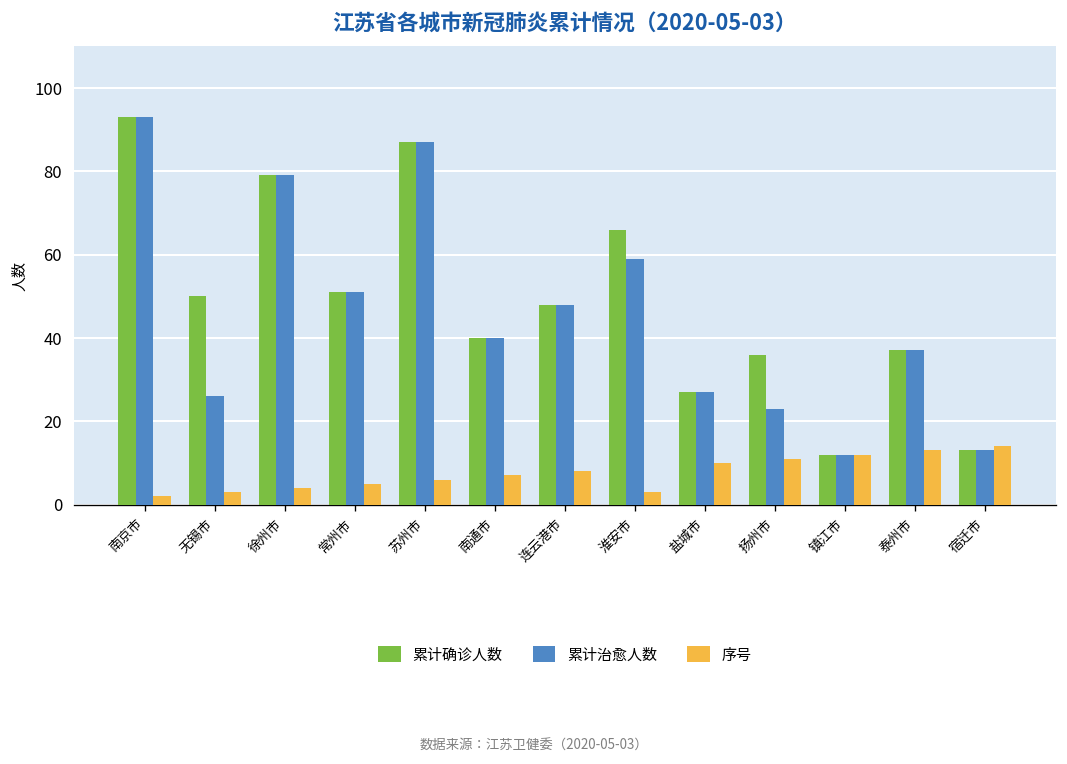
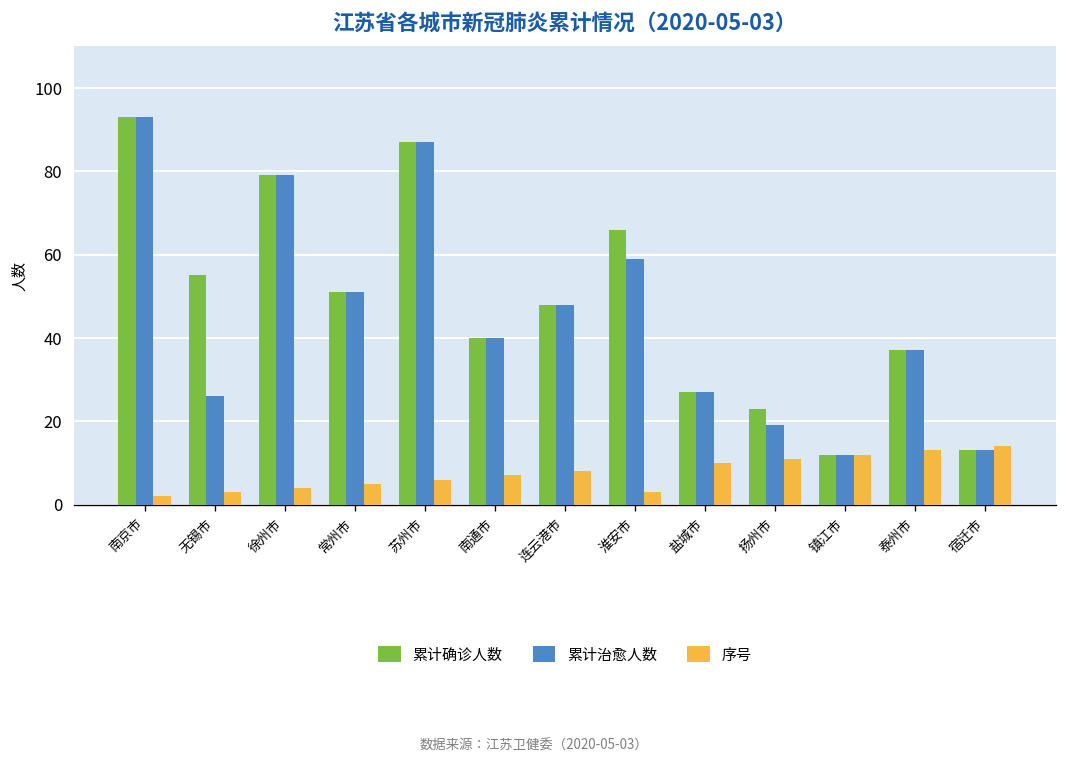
累计确诊人数, 无锡市: 50 -> 55
累计确诊人数, 扬州市: 36 -> 23
累计治愈人数, 扬州市: 23 -> 19
